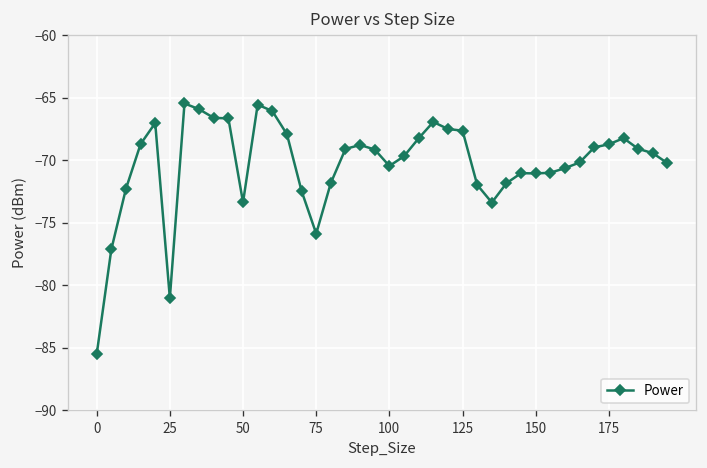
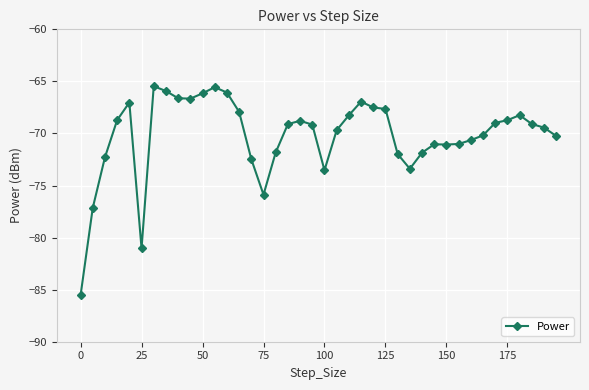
50: -73.4 -> -66.1
100: -70.5 -> -73.5
